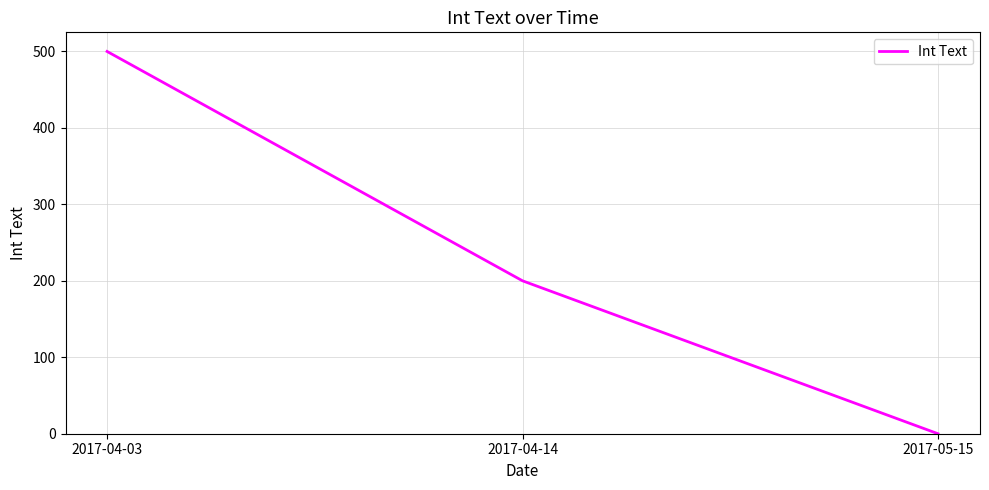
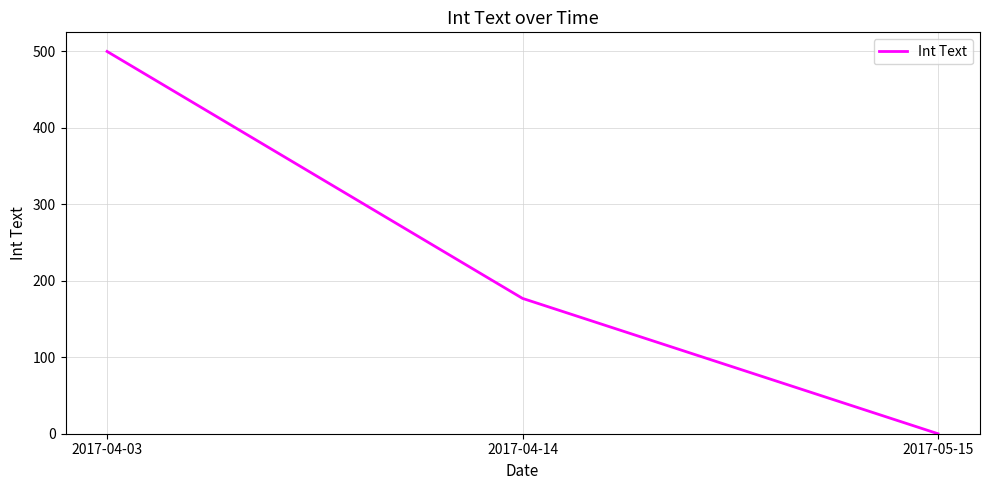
2017-04-14: 200 -> 180
